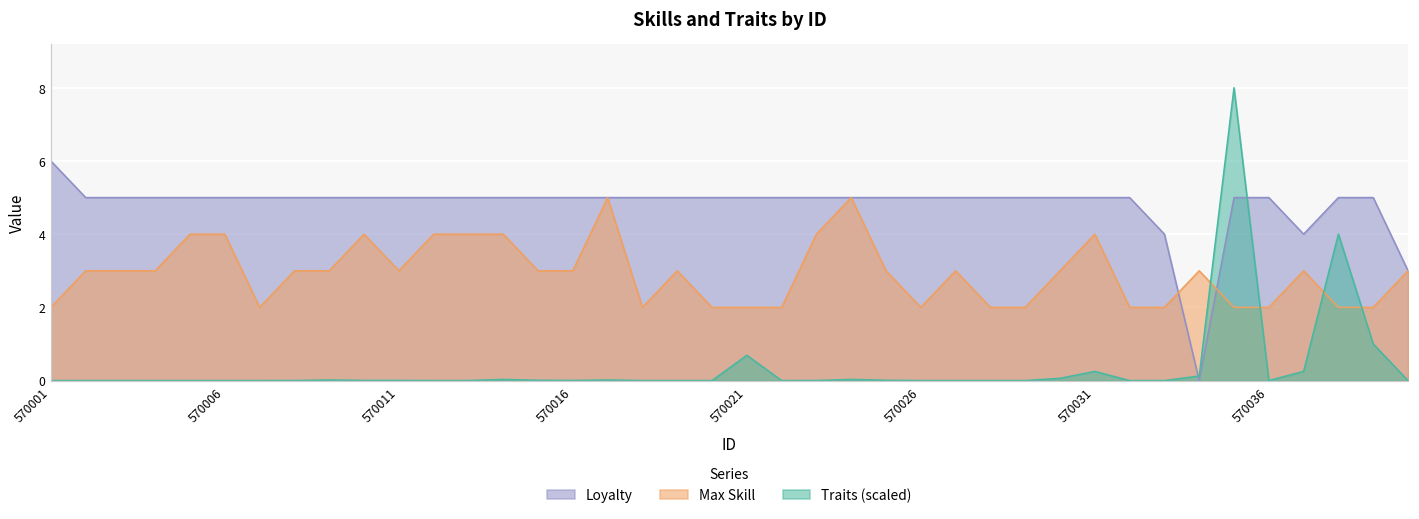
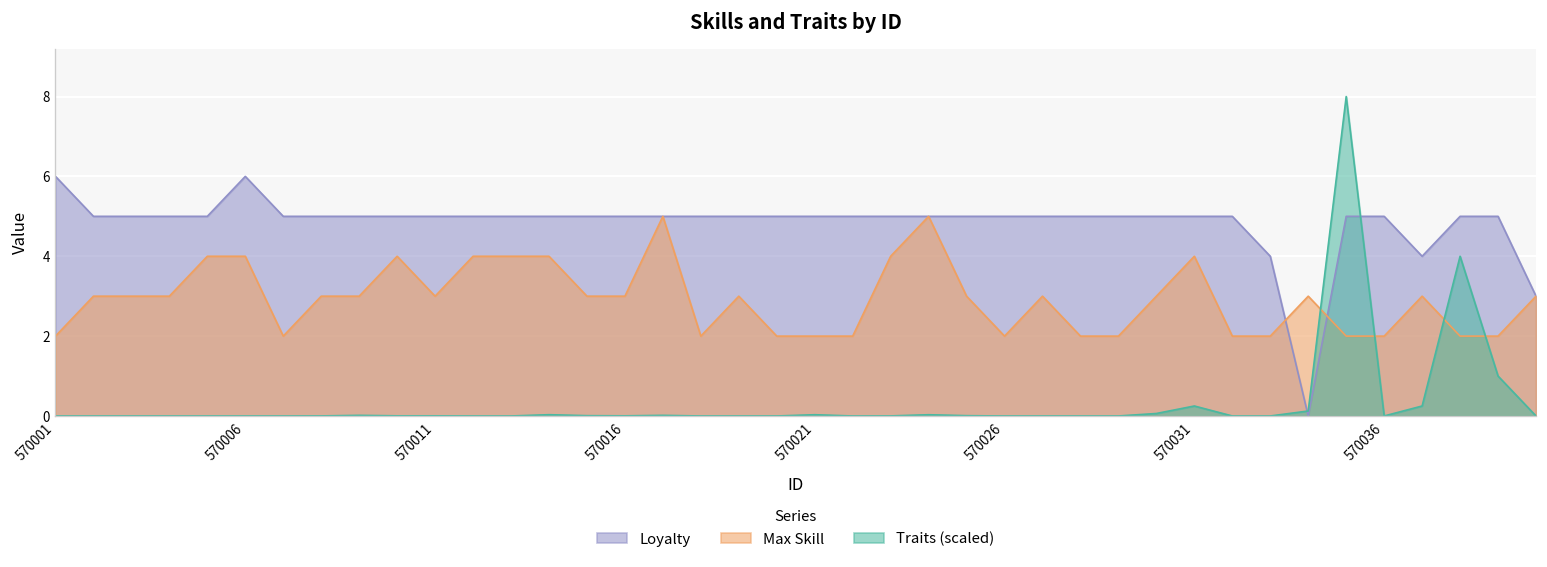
Loyalty, 570006: 5 -> 6
Traits (scaled), 570021: 0.7 -> 0.0
